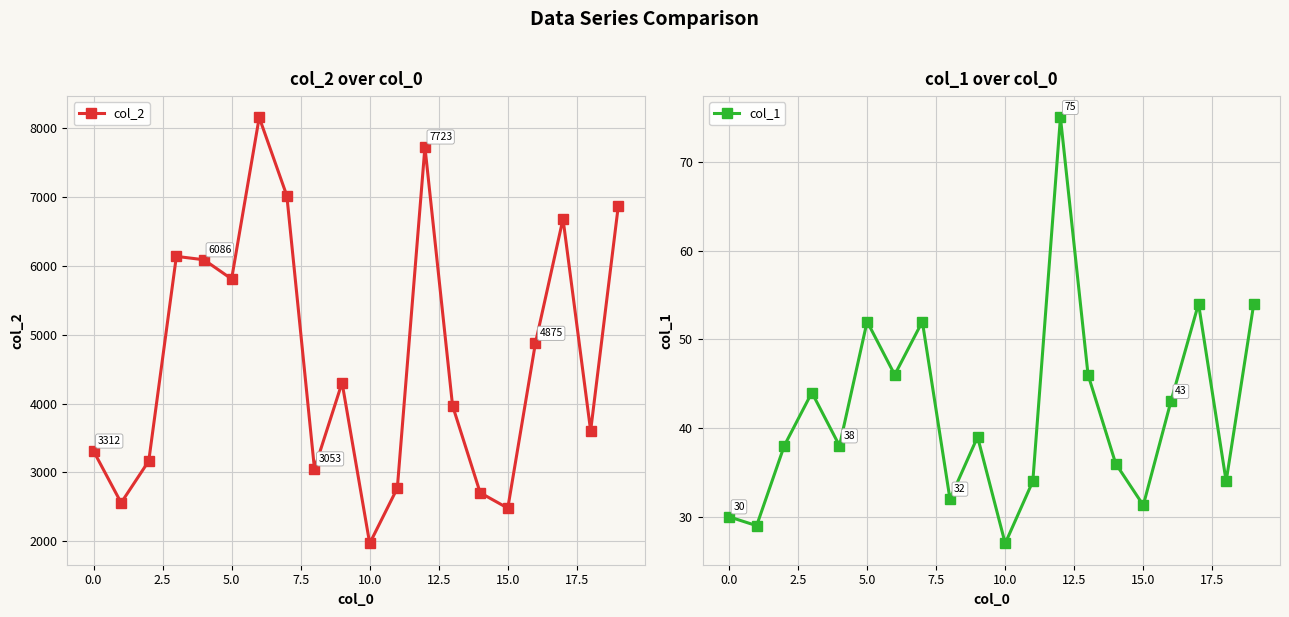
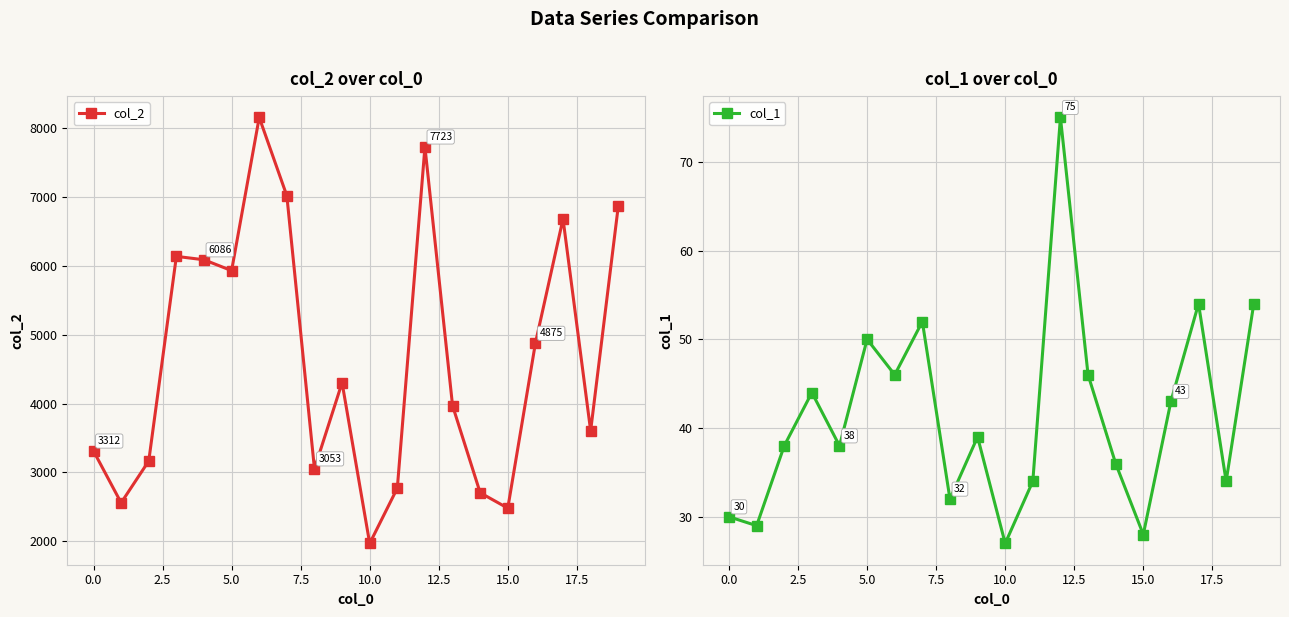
col_2 over col_0, 5.0: 5800 -> 5900
col_1 over col_0, 5.0: 52 -> 50
col_1 over col_0, 15.0: 31 -> 28
